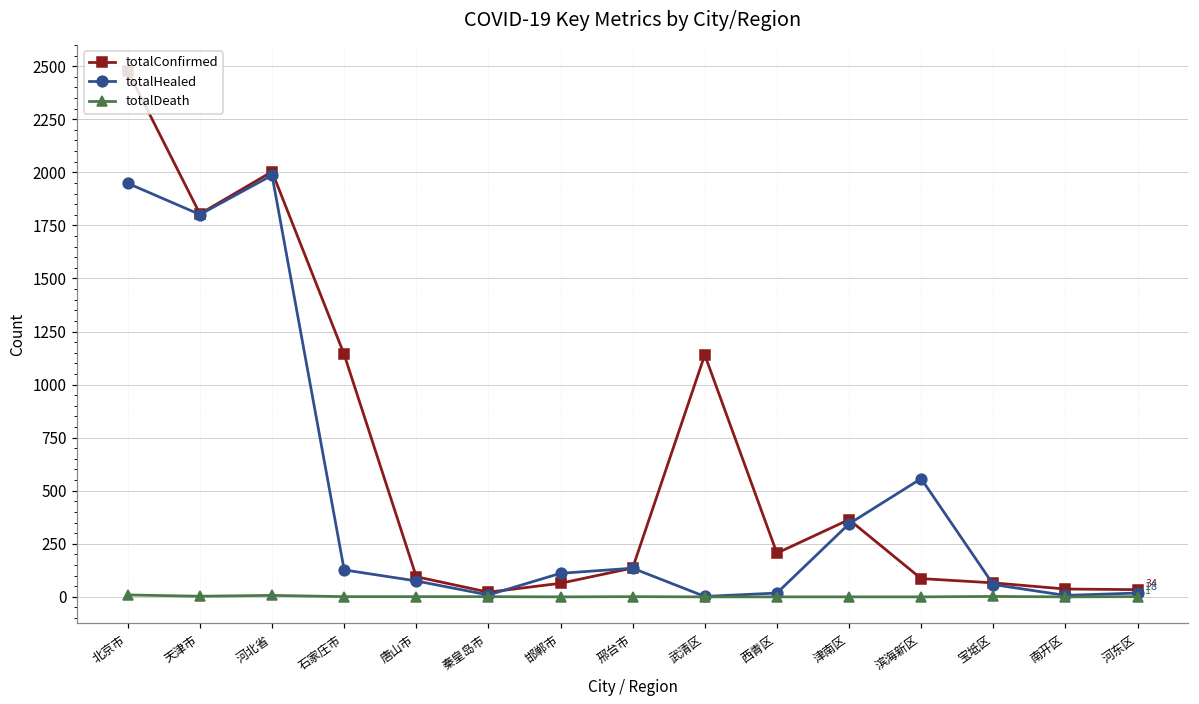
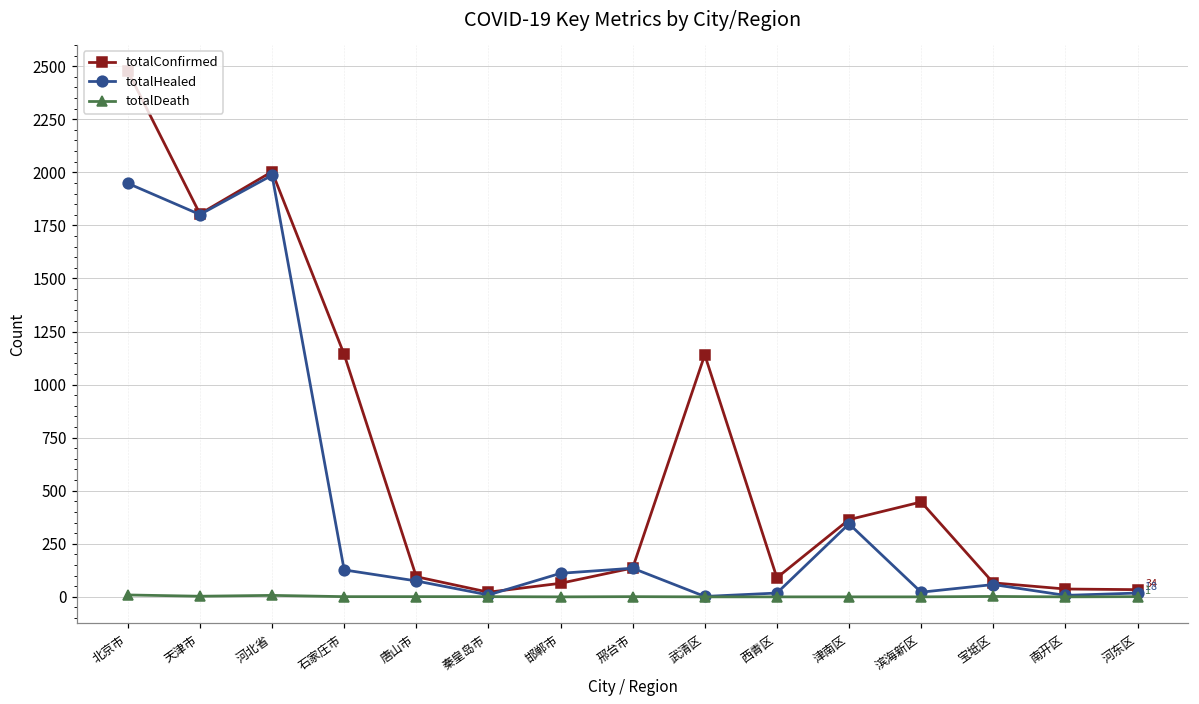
totalConfirmed, 西青区: 210 -> 90
totalConfirmed, 滨海新区: 90 -> 450
totalHealed, 滨海新区: 560 -> 20
